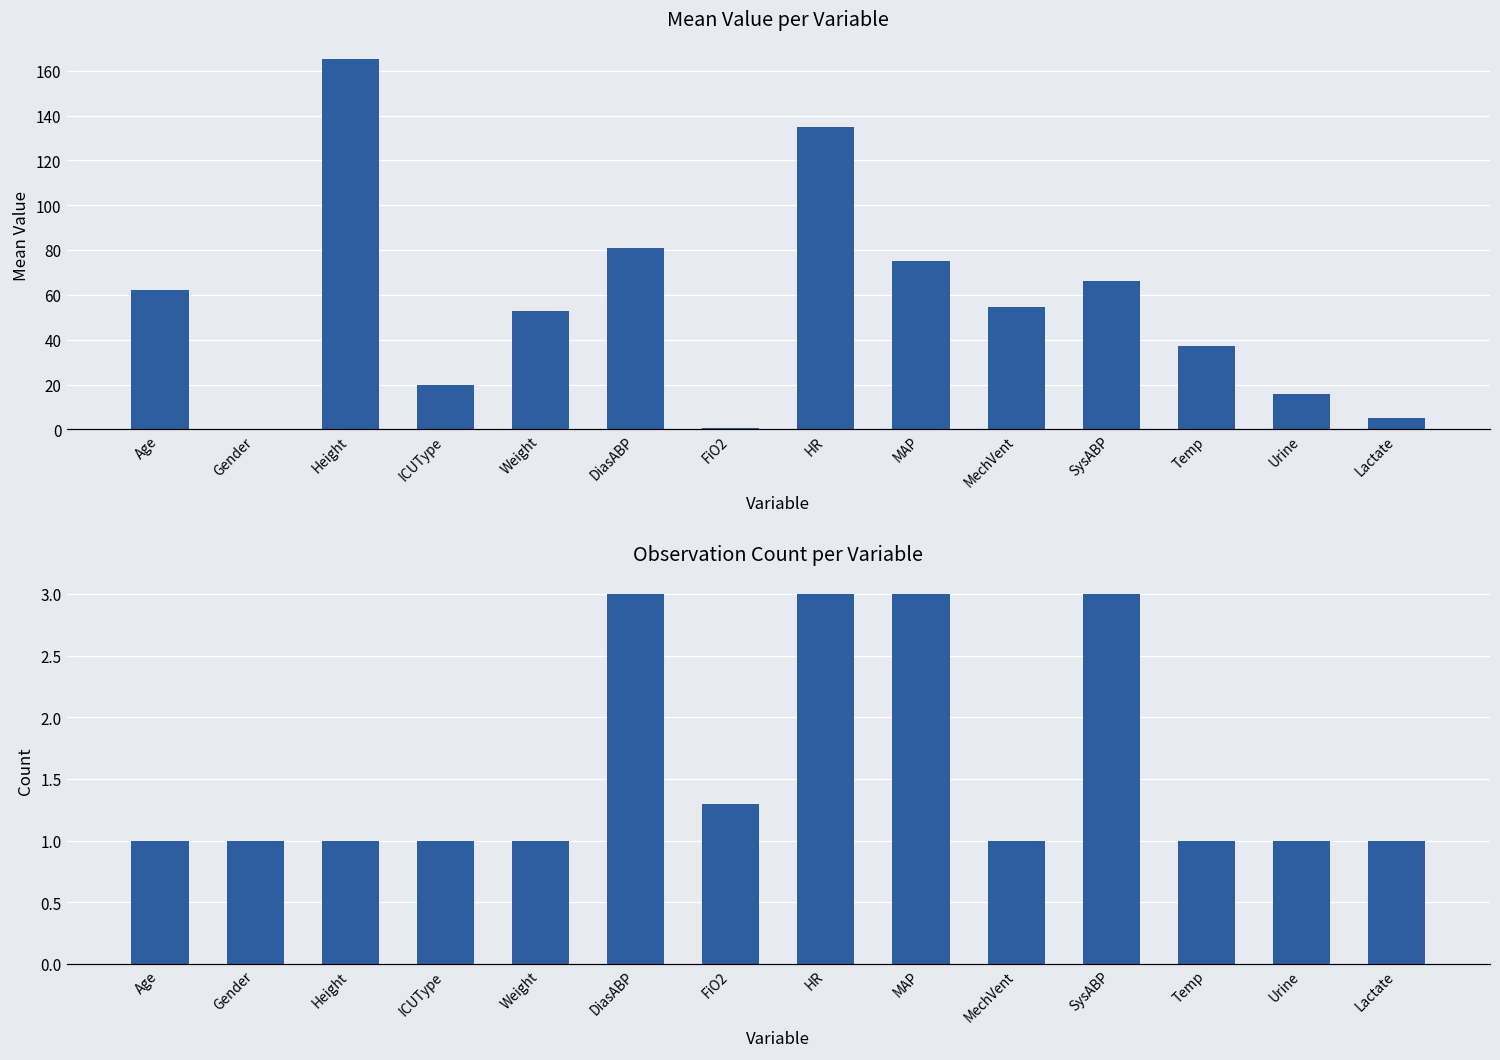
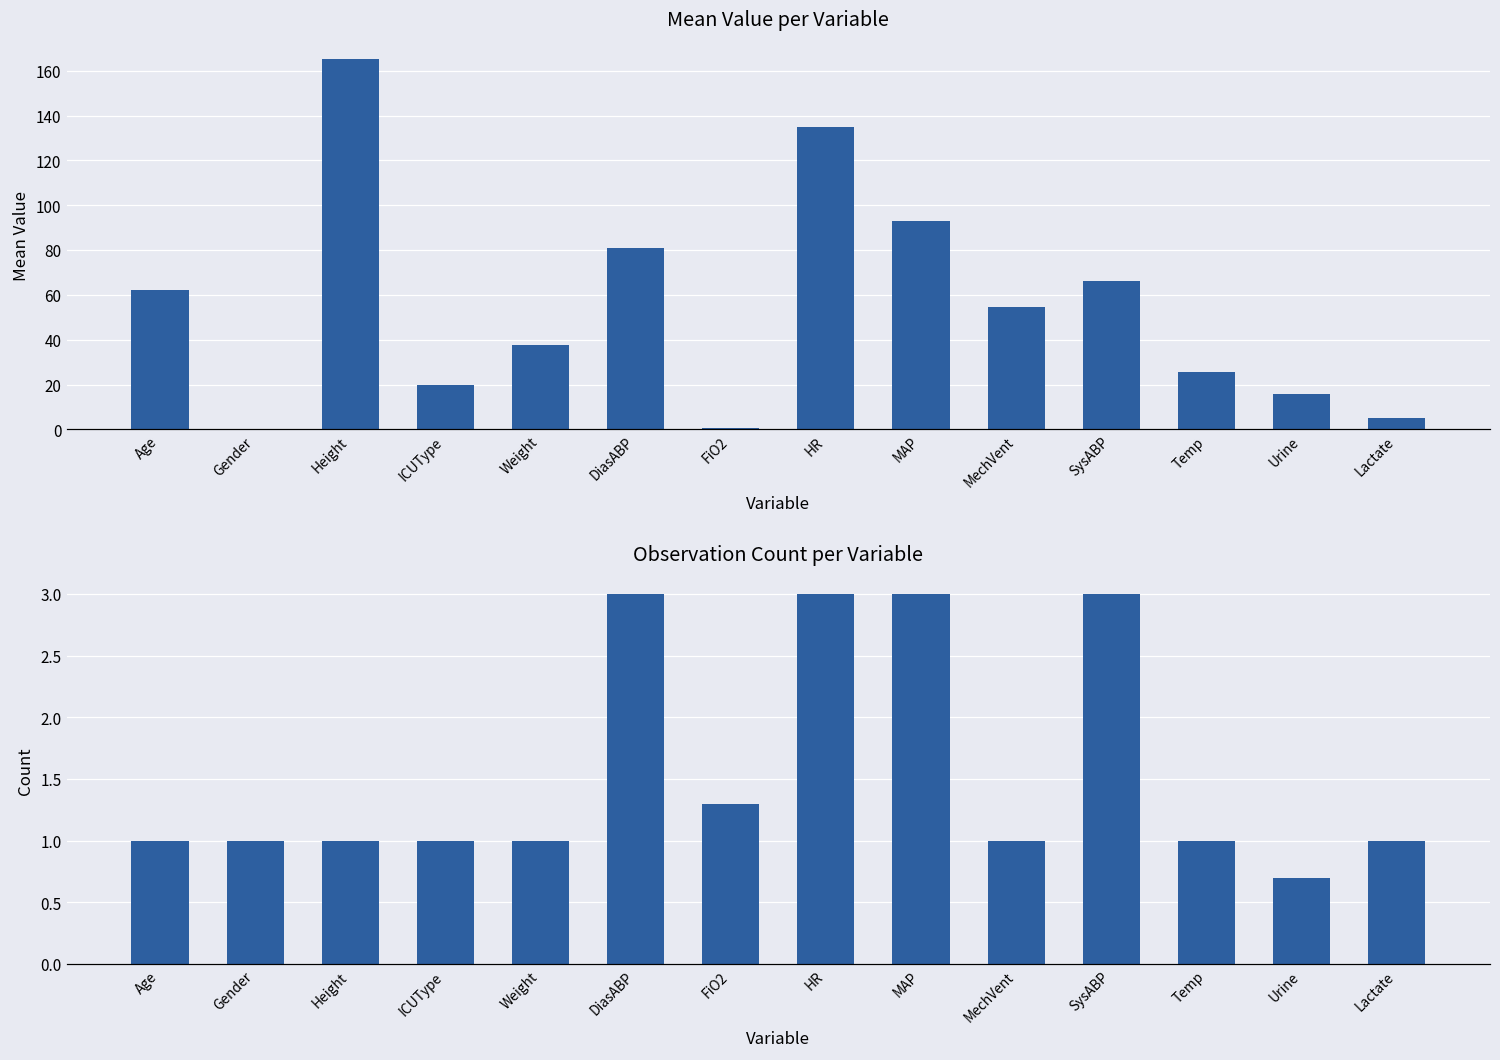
Mean Value per Variable, Weight: 53 -> 38
Mean Value per Variable, MAP: 75 -> 93
Mean Value per Variable, Temp: 37 -> 26
Observation Count per Variable, Urine: 1.0 -> 0.7
